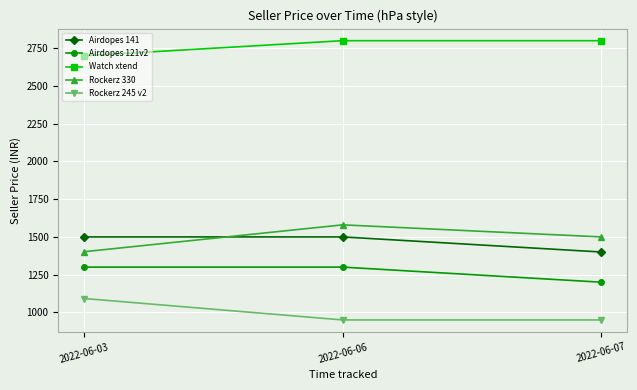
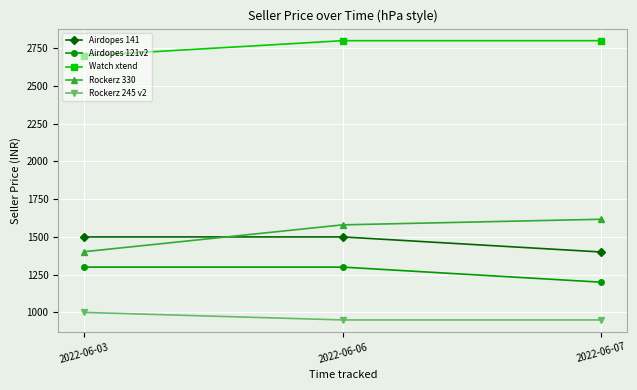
Rockerz 245 v2, 2022-06-03: 1090 -> 1000
Rockerz 330, 2022-06-07: 1500 -> 1620
